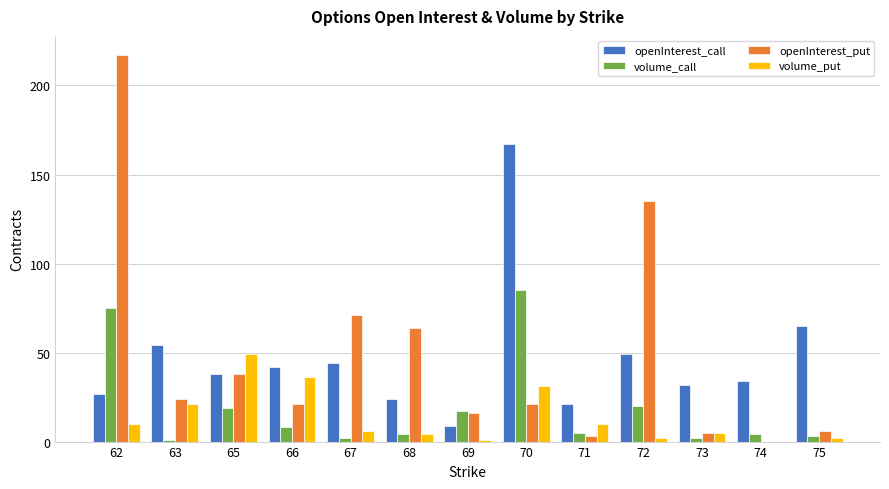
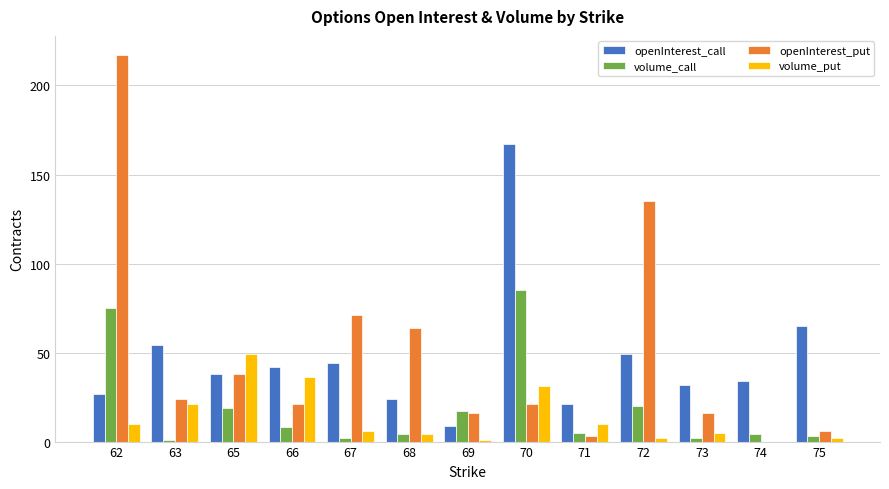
openInterest_put, 73: 5 -> 16
